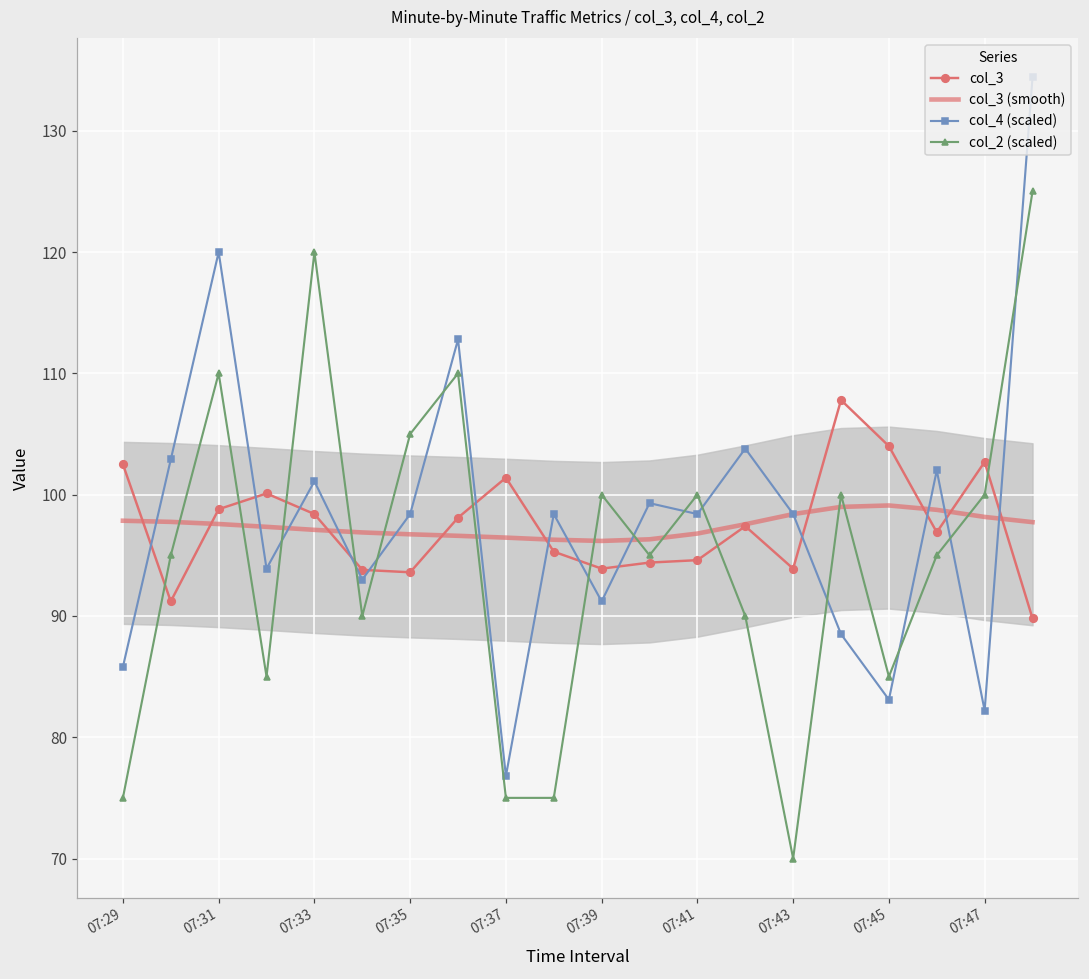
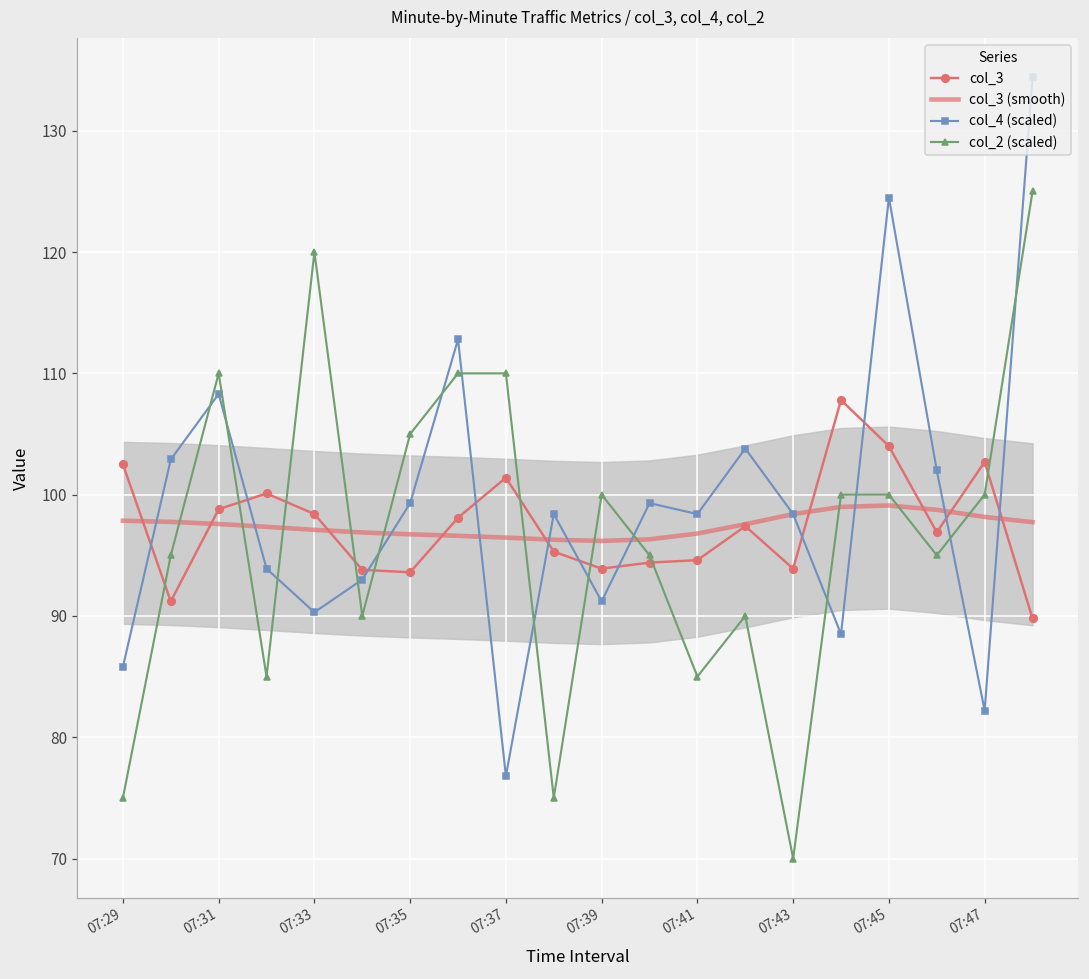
col_4 (scaled), 07:31: 120.0 -> 108.3
col_4 (scaled), 07:33: 101.1 -> 90.3
col_4 (scaled), 07:35: 98.4 -> 99.3
col_2 (scaled), 07:37: 75.0 -> 110.0
col_2 (scaled), 07:41: 100.0 -> 85.0
col_4 (scaled), 07:45: 83.1 -> 124.5
col_2 (scaled), 07:45: 85.0 -> 100.0
